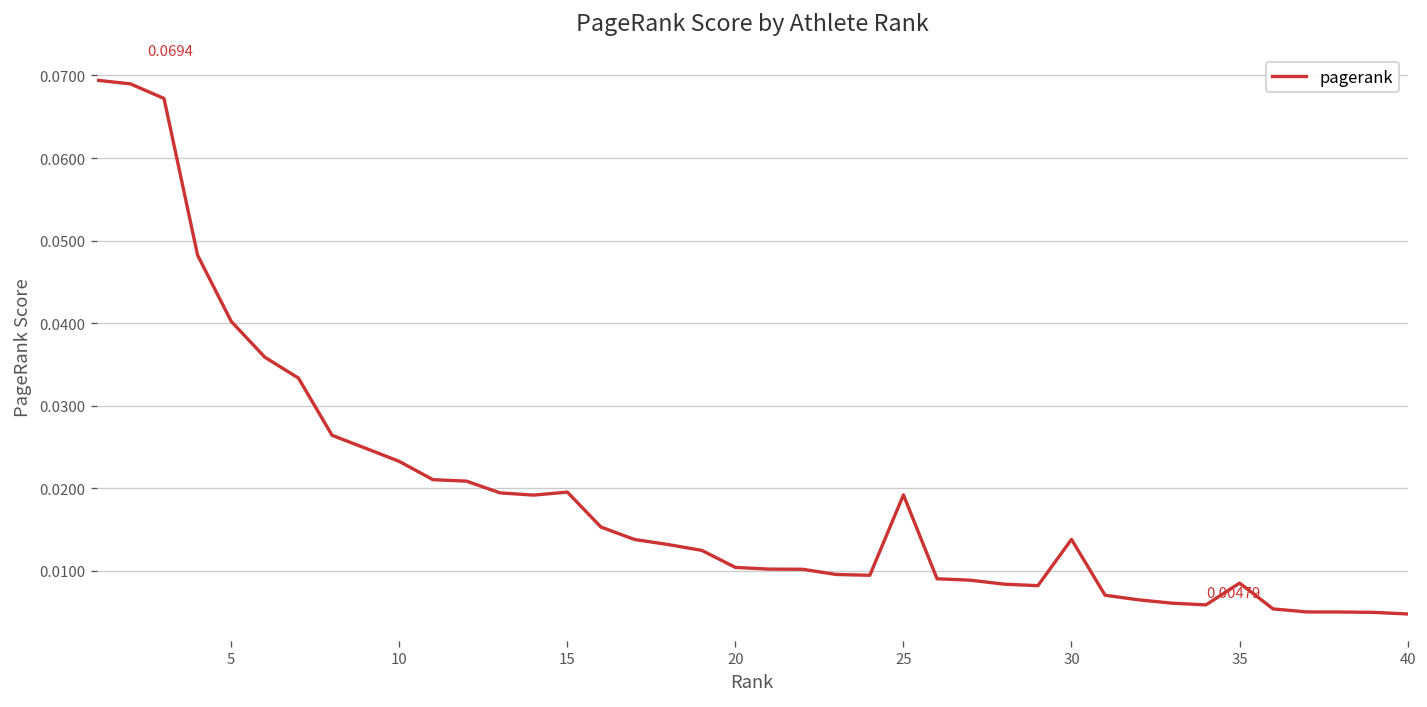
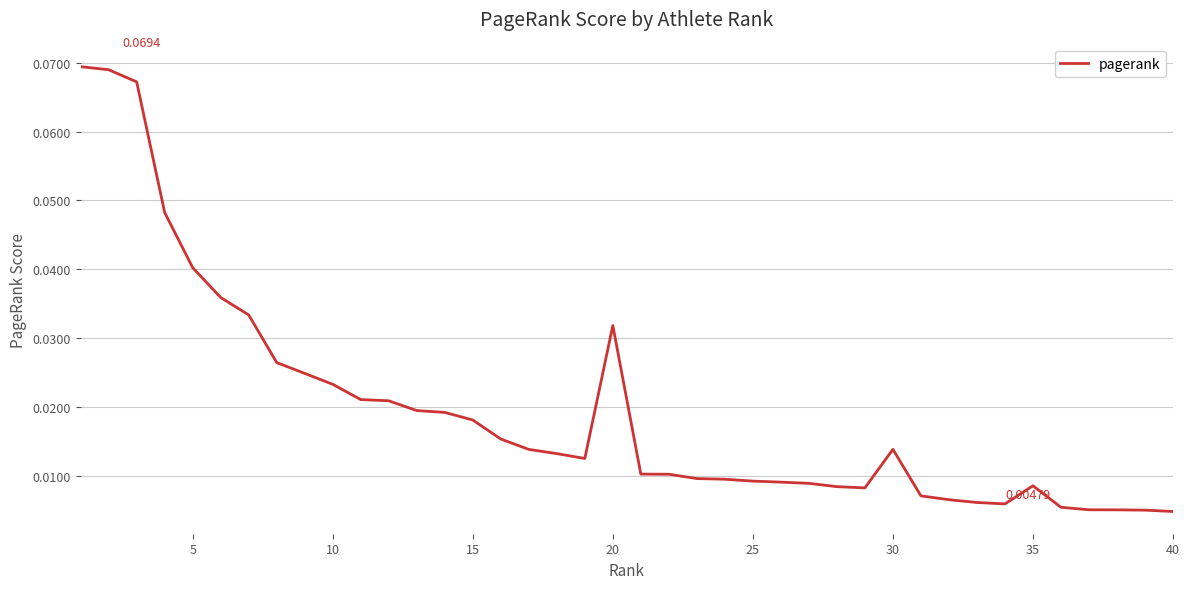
15: 0.020 -> 0.018
20: 0.010 -> 0.032
25: 0.019 -> 0.009
